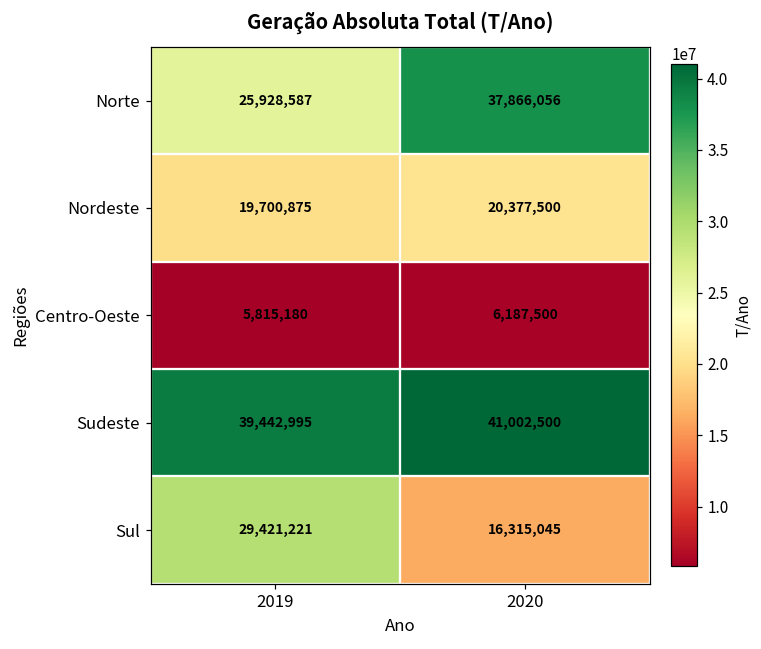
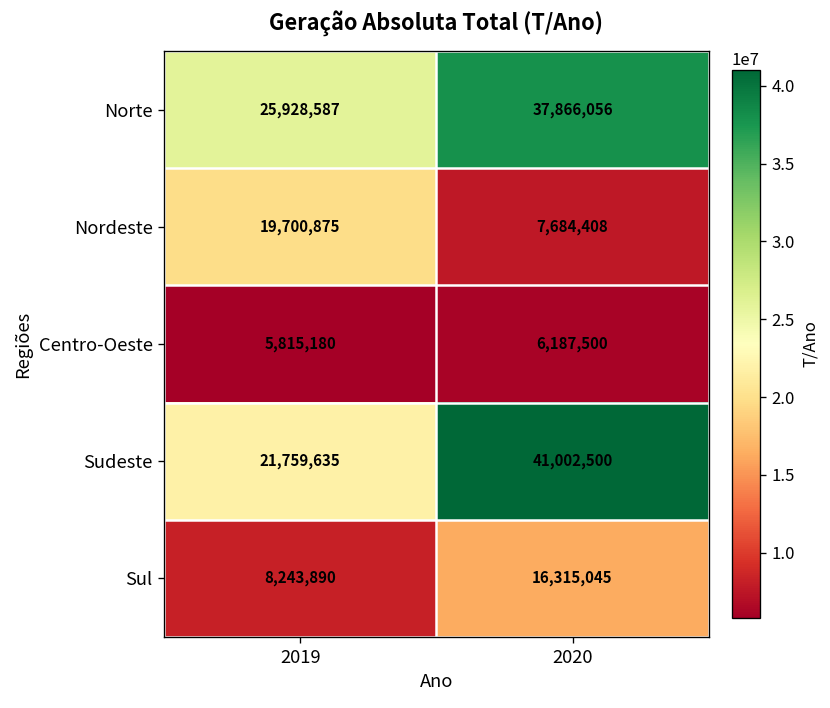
Nordeste, 2020: 20,377,500 -> 7,684,408
Sudeste, 2019: 39,442,995 -> 21,759,635
Sul, 2019: 29,421,221 -> 8,243,890
